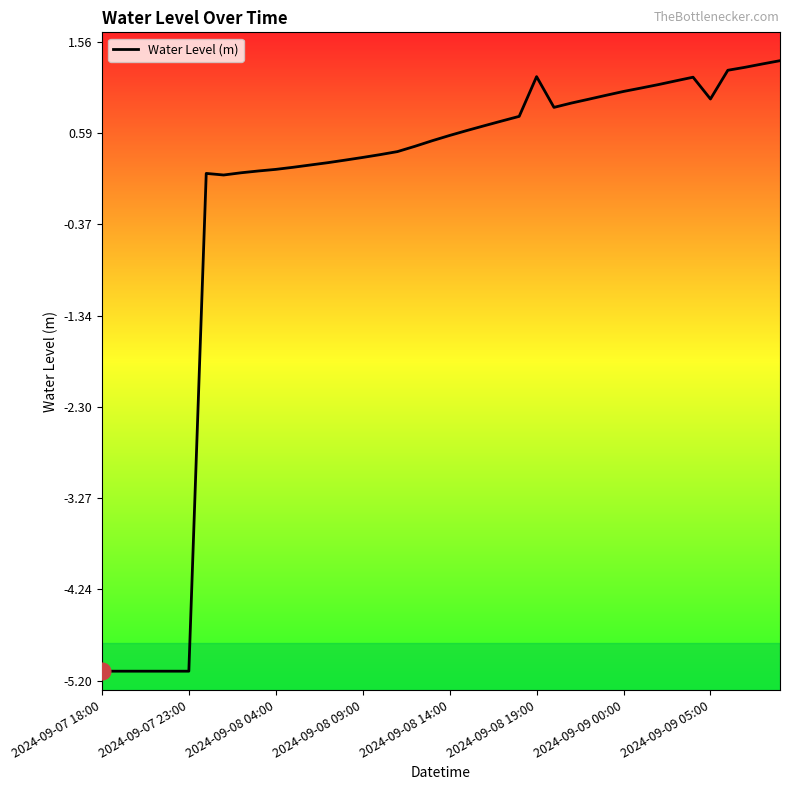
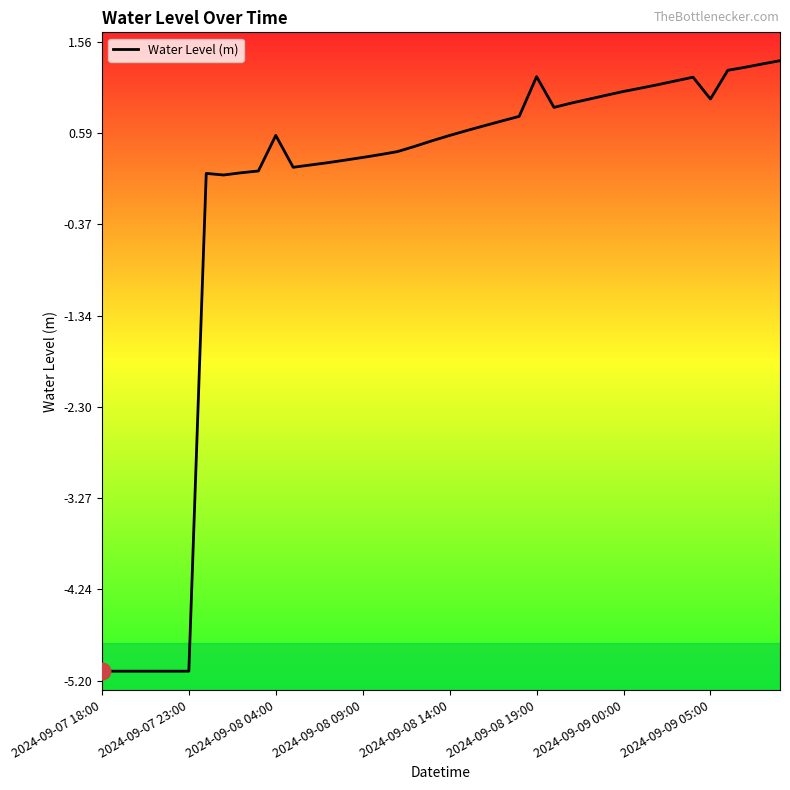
Water Level (m), 2024-09-08 04:00: 0.2 -> 0.6
